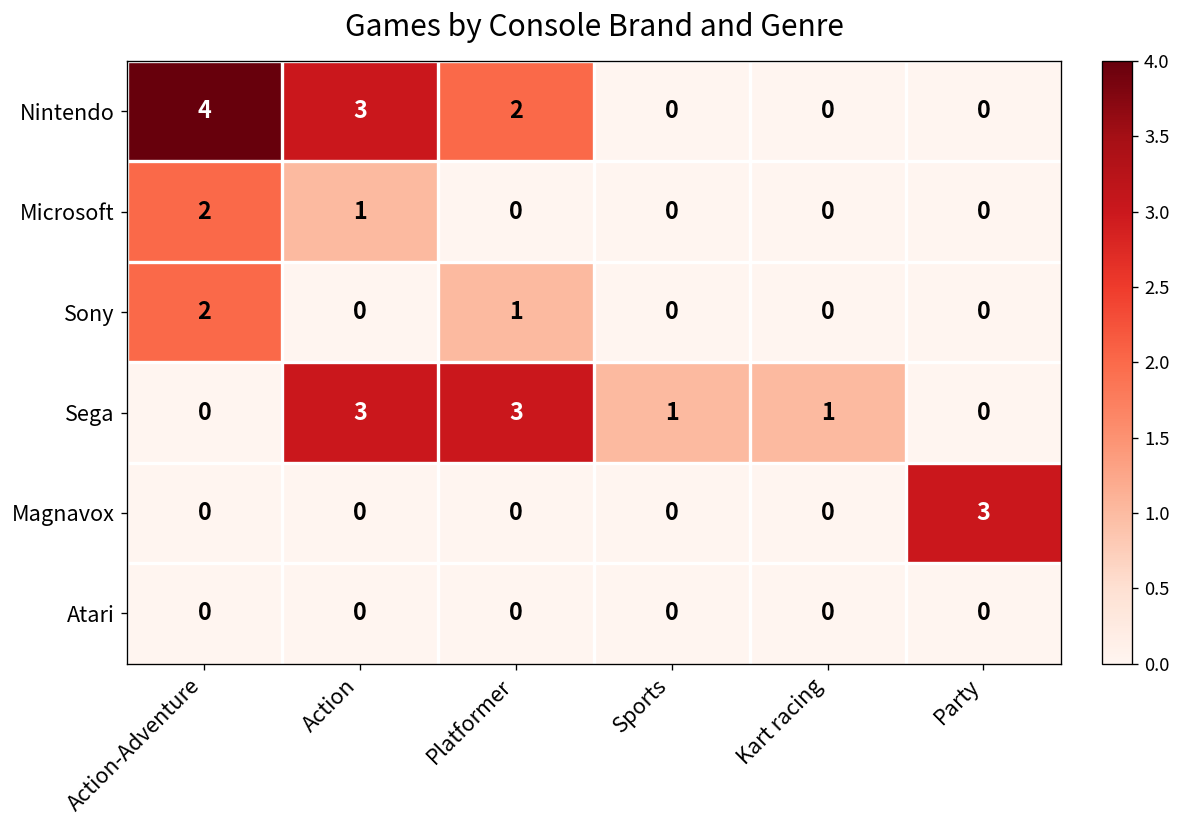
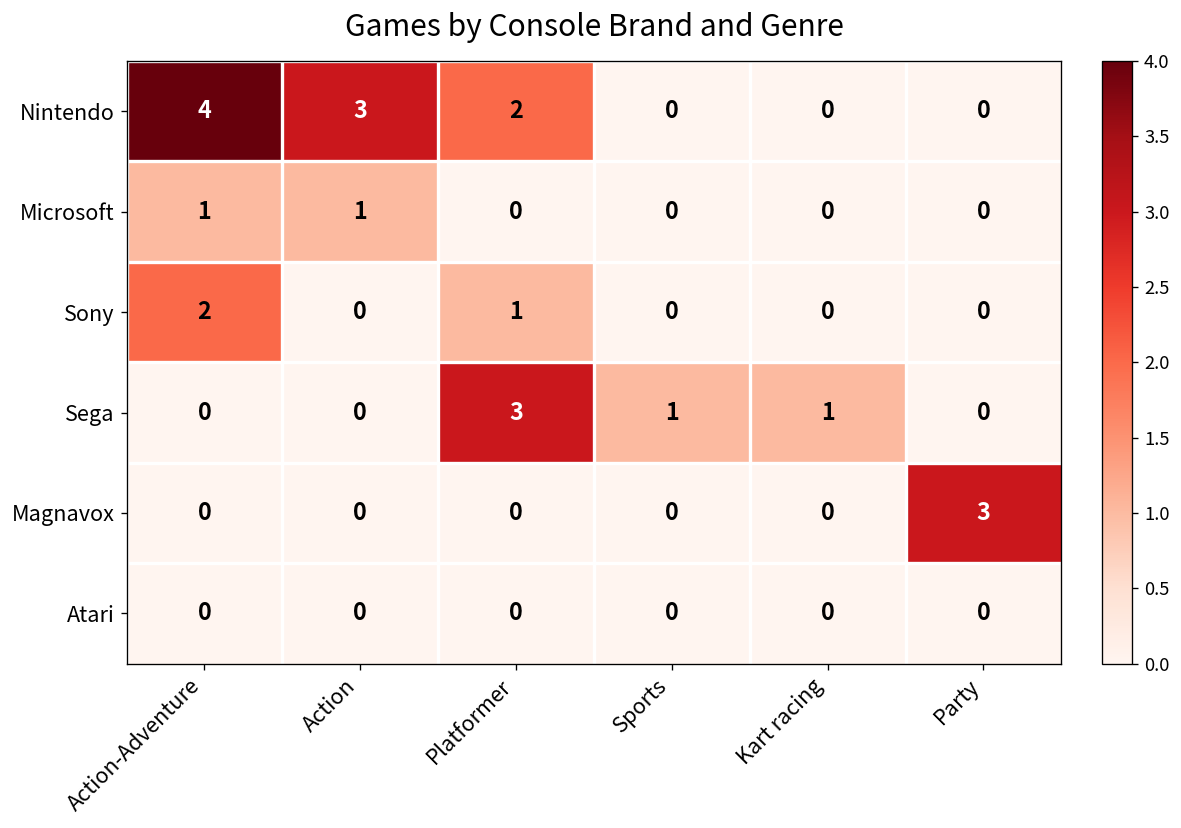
Microsoft, Action-Adventure: 2 -> 1
Sega, Action: 3 -> 0
